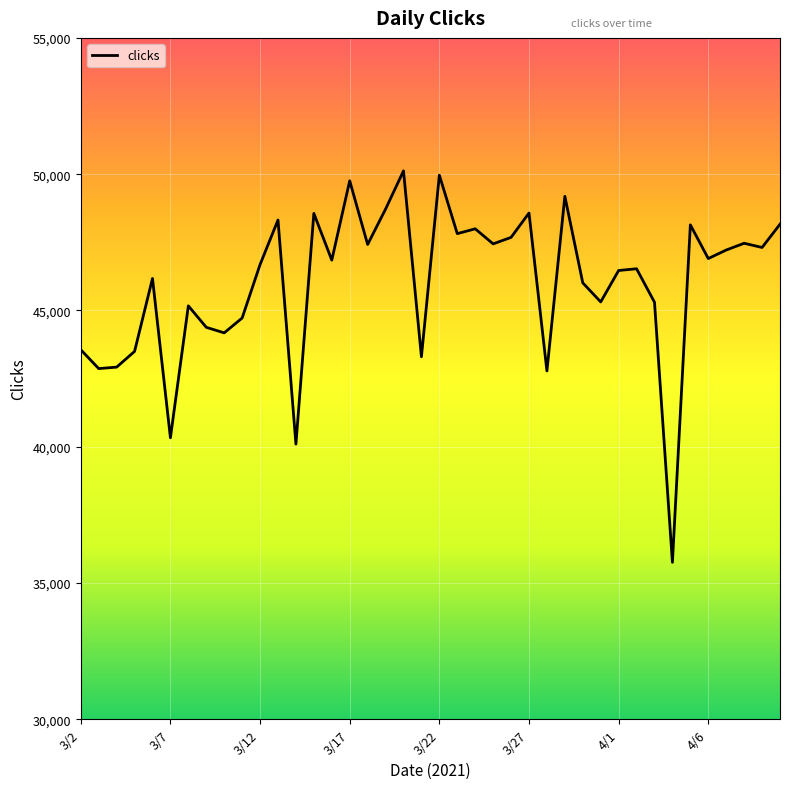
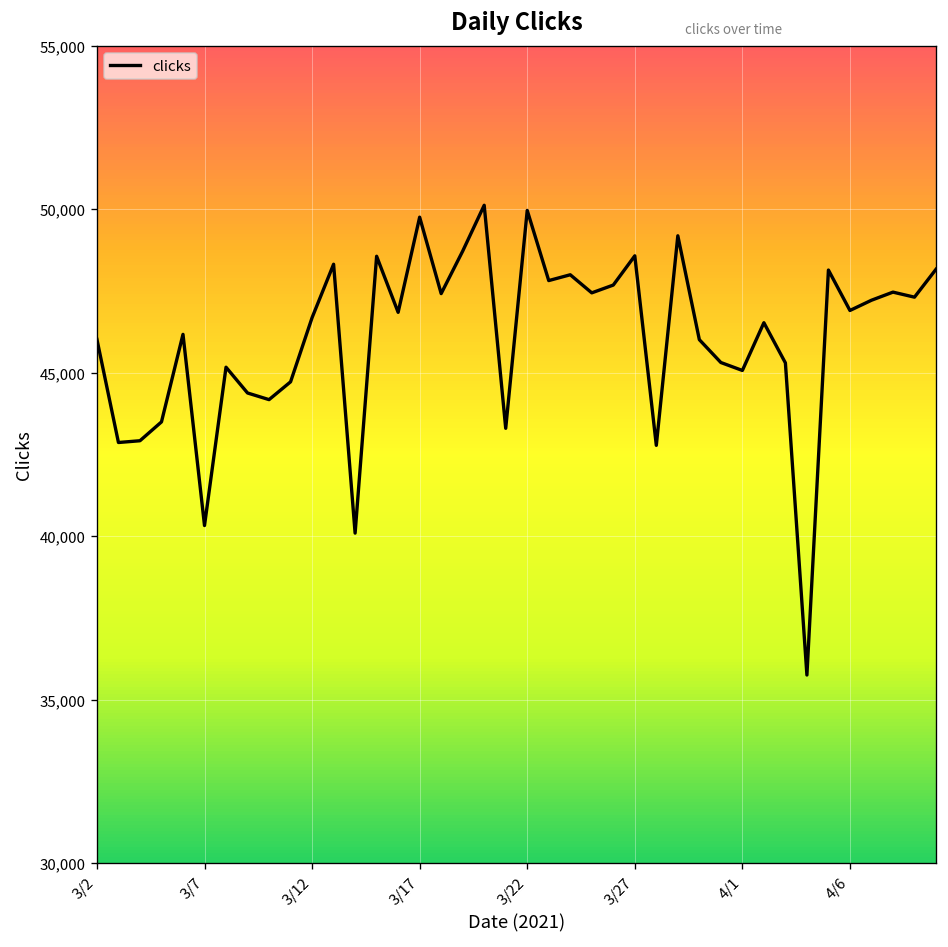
3/2: 43,600 -> 46,000
4/1: 46,500 -> 45,100
